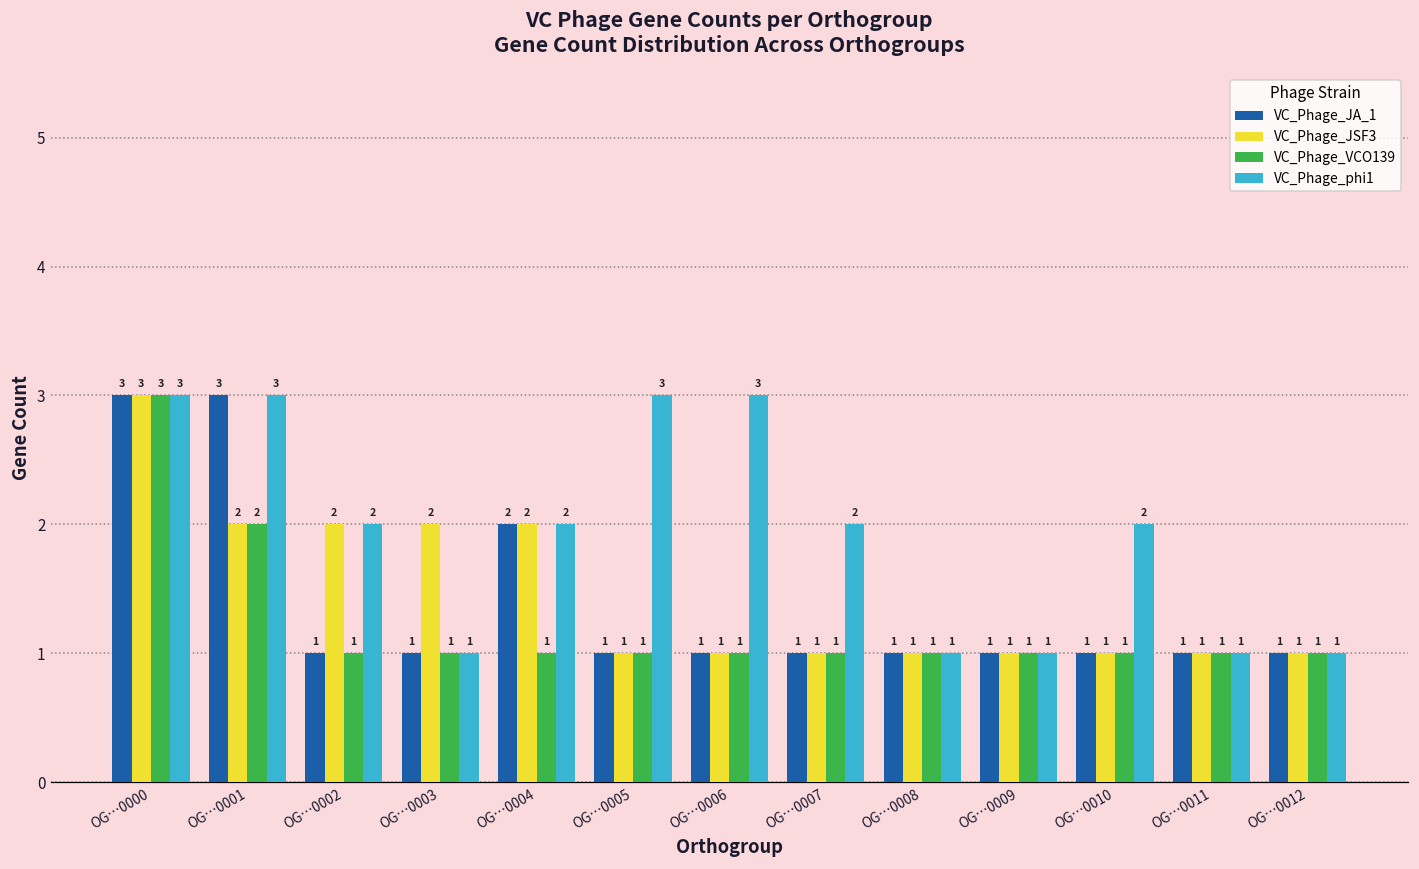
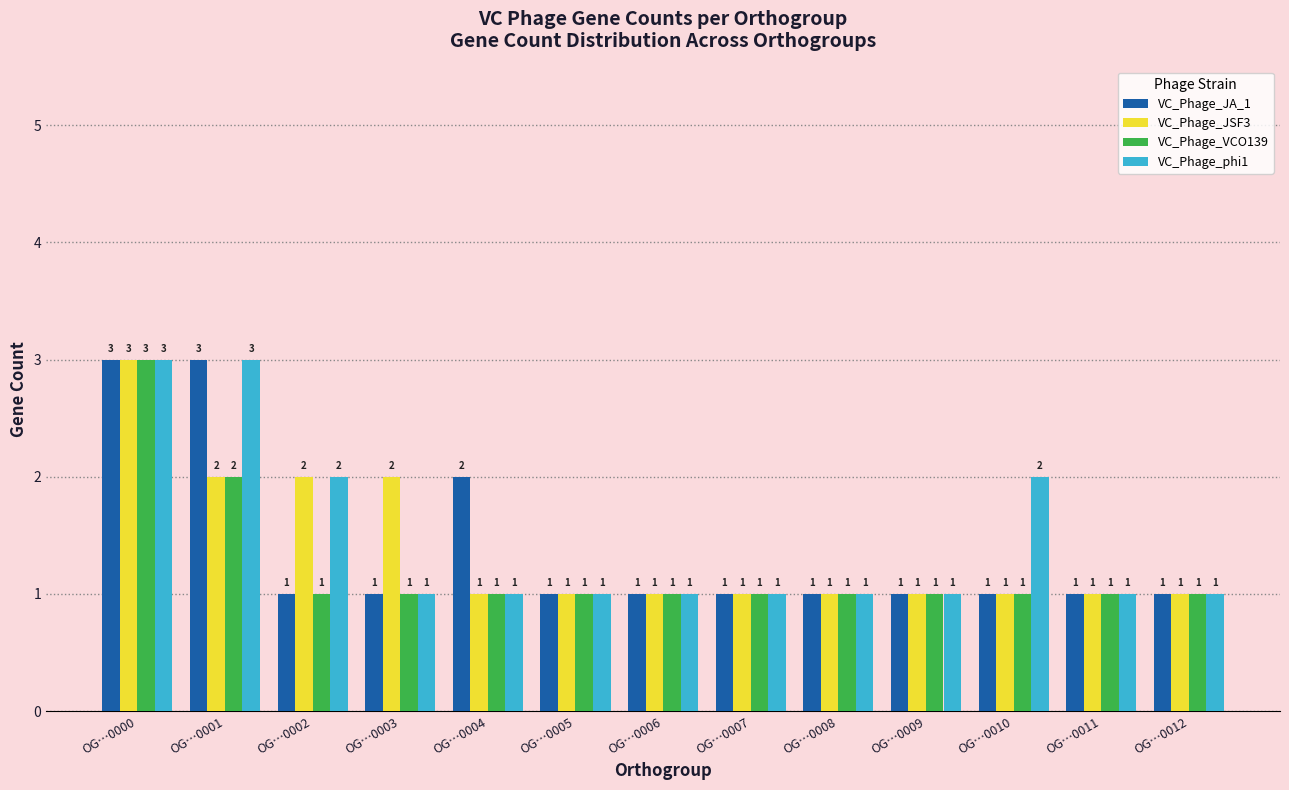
VC_Phage_JSF3, OG…0004: 2 -> 1
VC_Phage_phi1, OG…0004: 2 -> 1
VC_Phage_phi1, OG…0005: 3 -> 1
VC_Phage_phi1, OG…0006: 3 -> 1
VC_Phage_phi1, OG…0007: 2 -> 1
